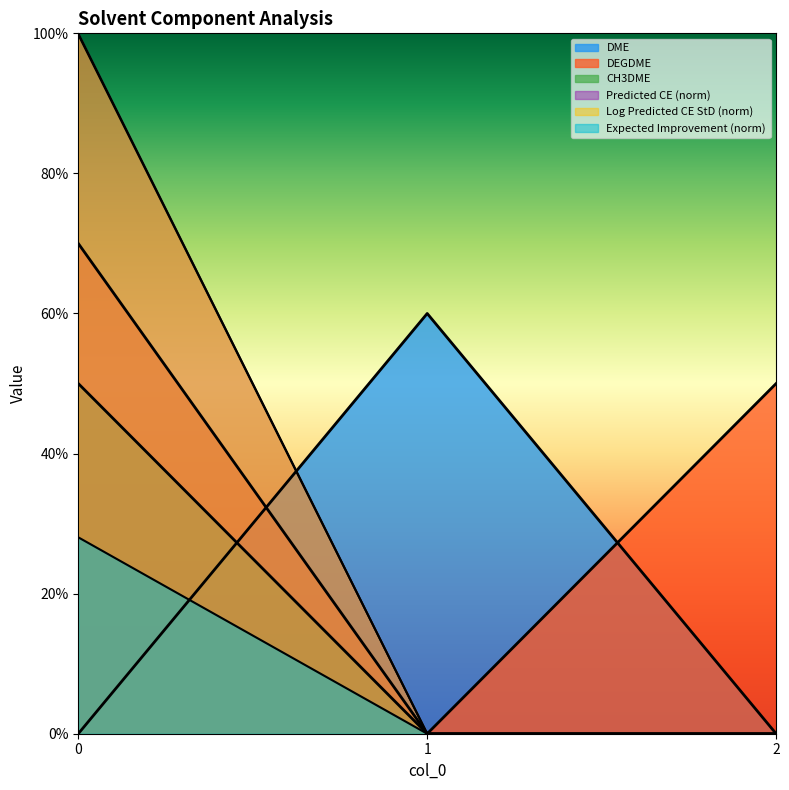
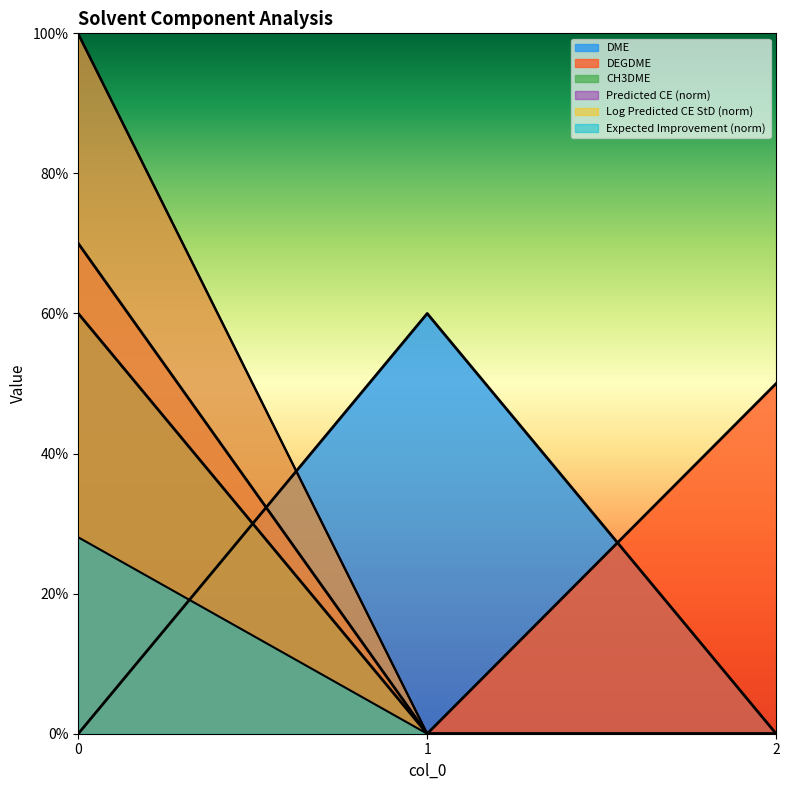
CH3DME, 0: 50% -> 60%
